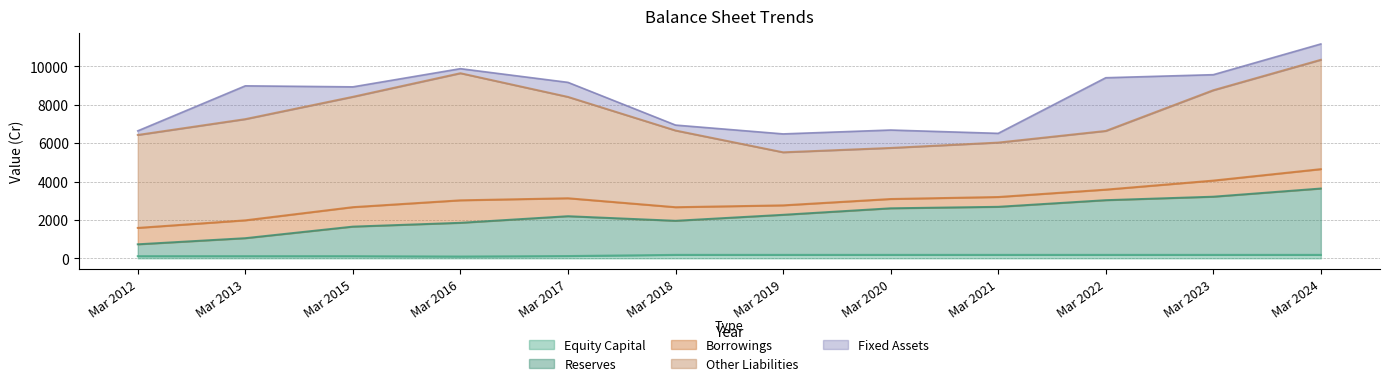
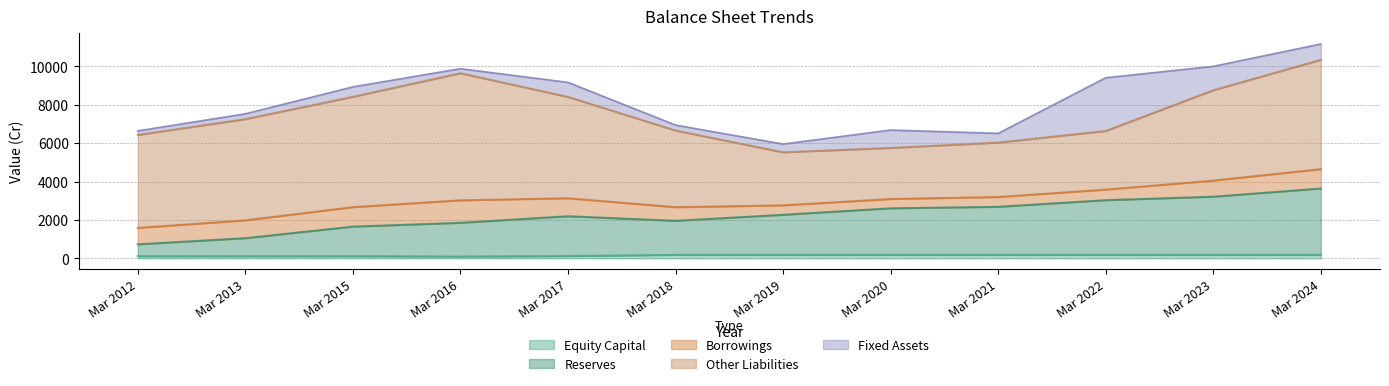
Fixed Assets, Mar 2013: 1700 -> 300
Fixed Assets, Mar 2019: 1000 -> 400
Fixed Assets, Mar 2023: 800 -> 1200
